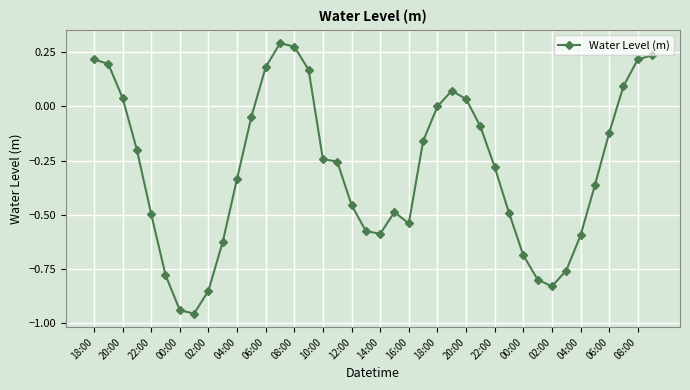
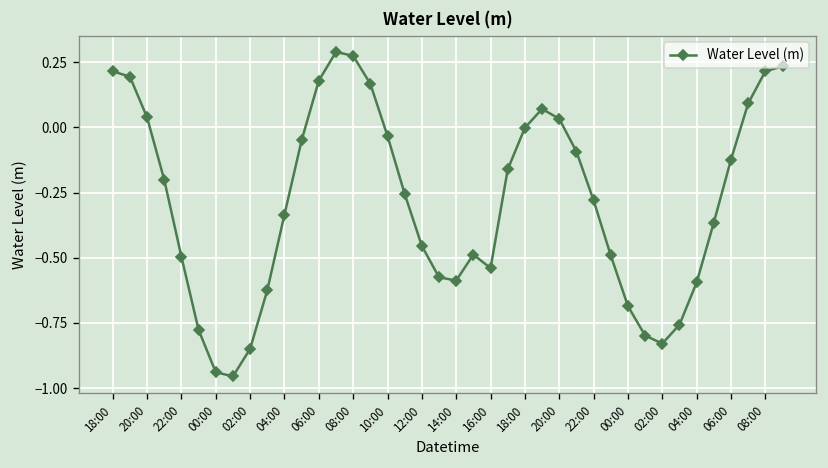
10:00: -0.24 -> -0.03
